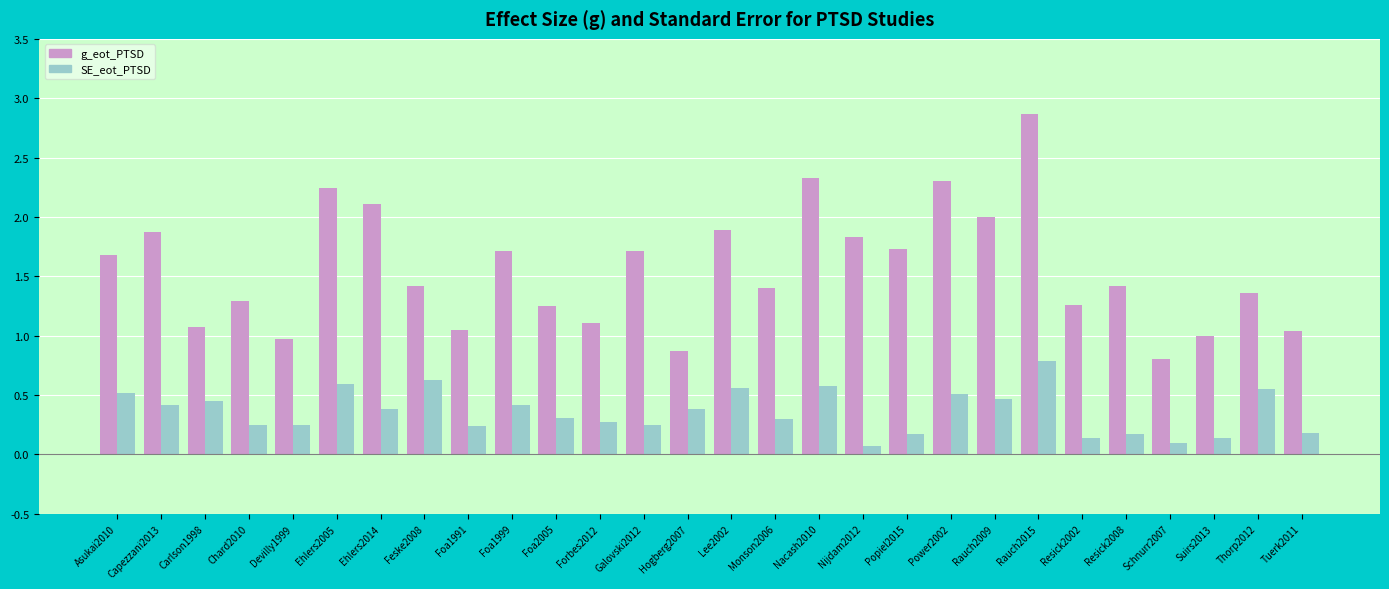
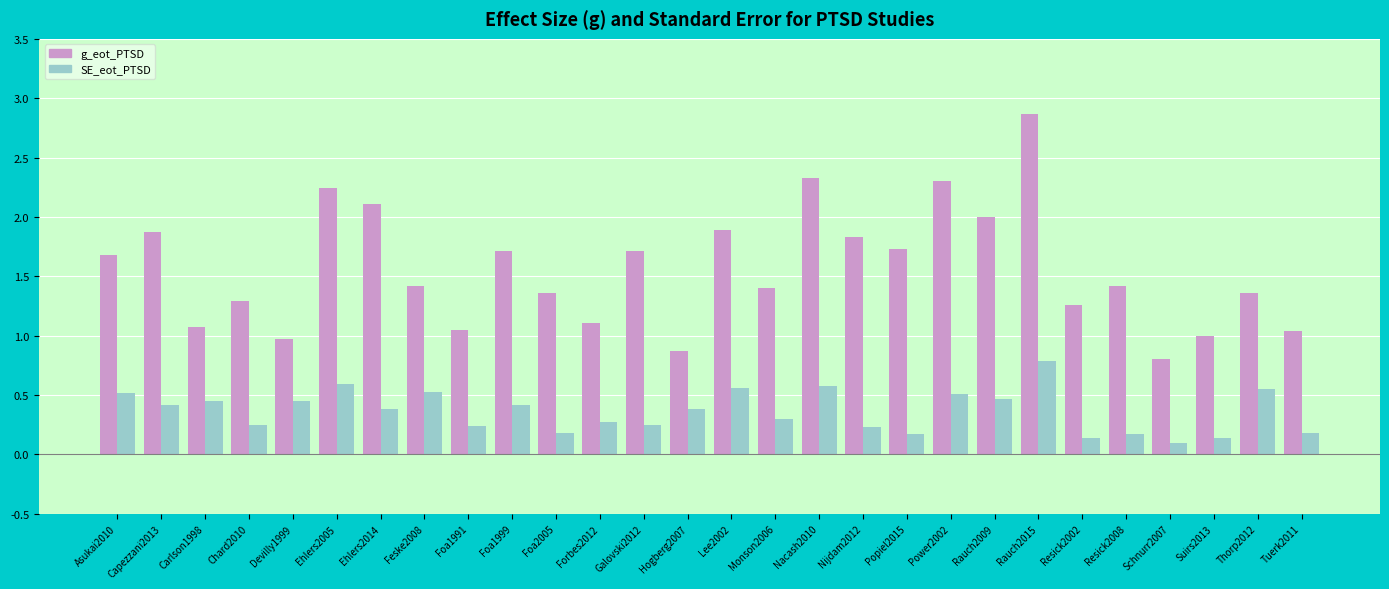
SE_eot_PTSD, Devilly1999: 0.25 -> 0.45
SE_eot_PTSD, Feske2008: 0.63 -> 0.53
g_eot_PTSD, Foa2005: 1.25 -> 1.36
SE_eot_PTSD, Foa2005: 0.31 -> 0.18
SE_eot_PTSD, Nijdam2012: 0.07 -> 0.23
